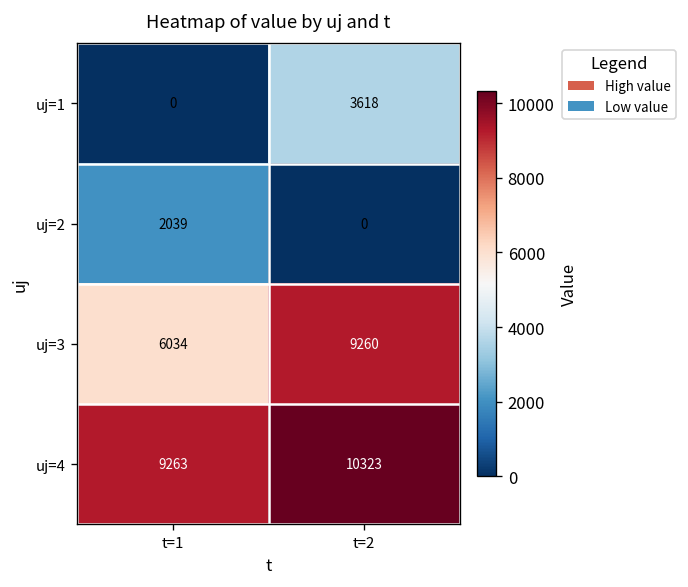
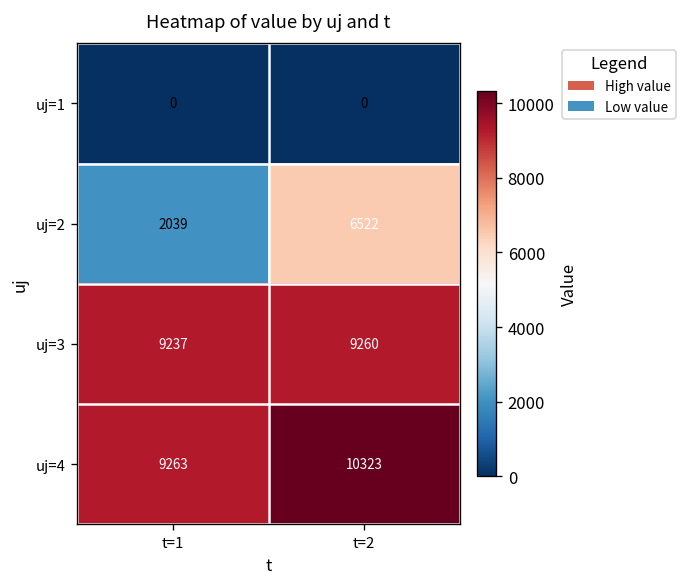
uj=1, t=2: 3618 -> 0
uj=2, t=2: 0 -> 6522
uj=3, t=1: 6034 -> 9237
